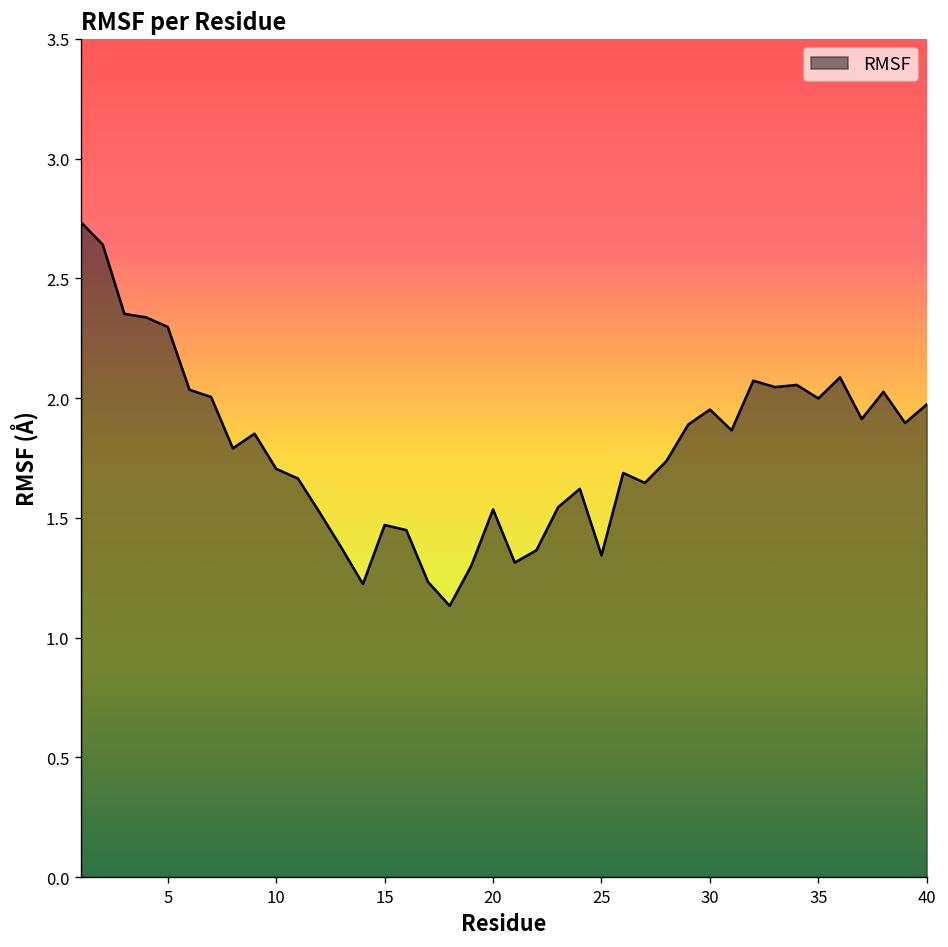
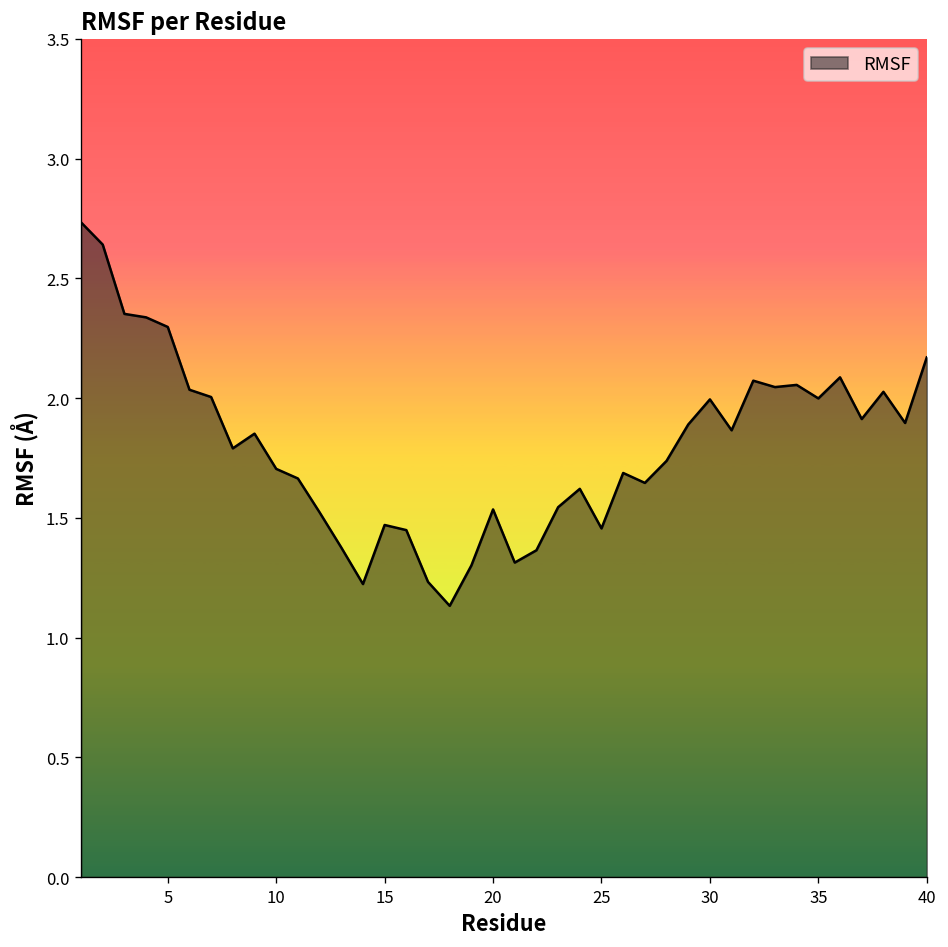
25: 1.34 -> 1.46
30: 1.95 -> 1.99
40: 1.97 -> 2.17
